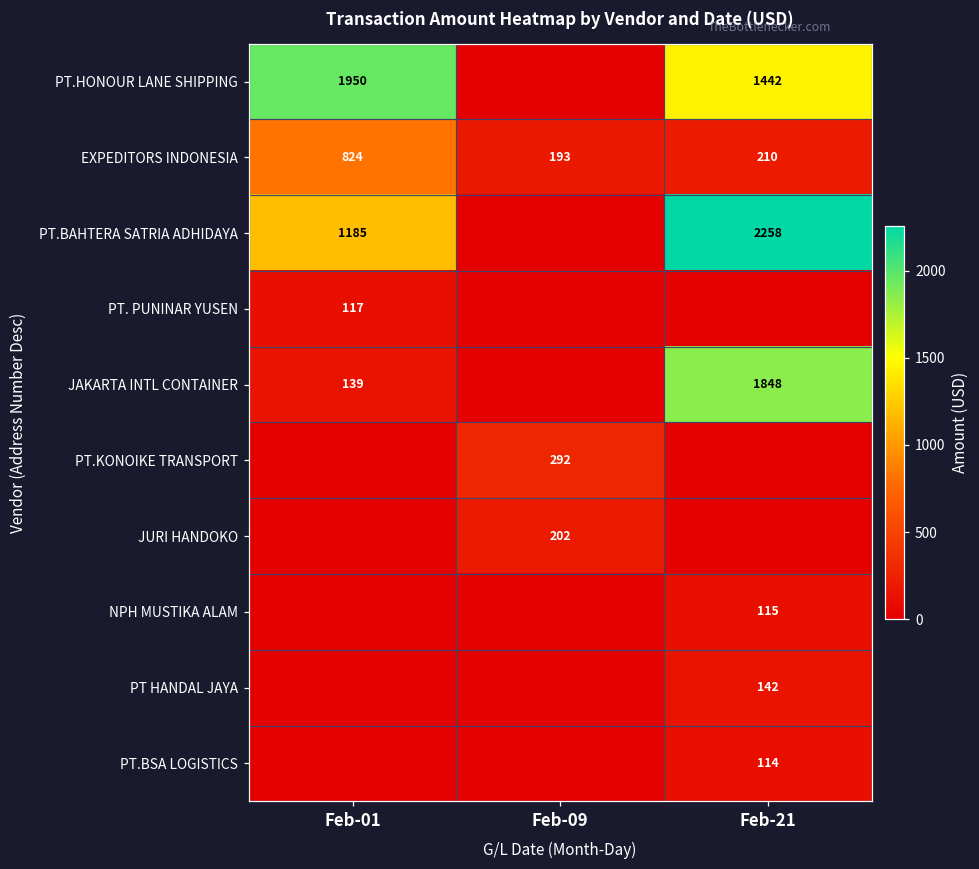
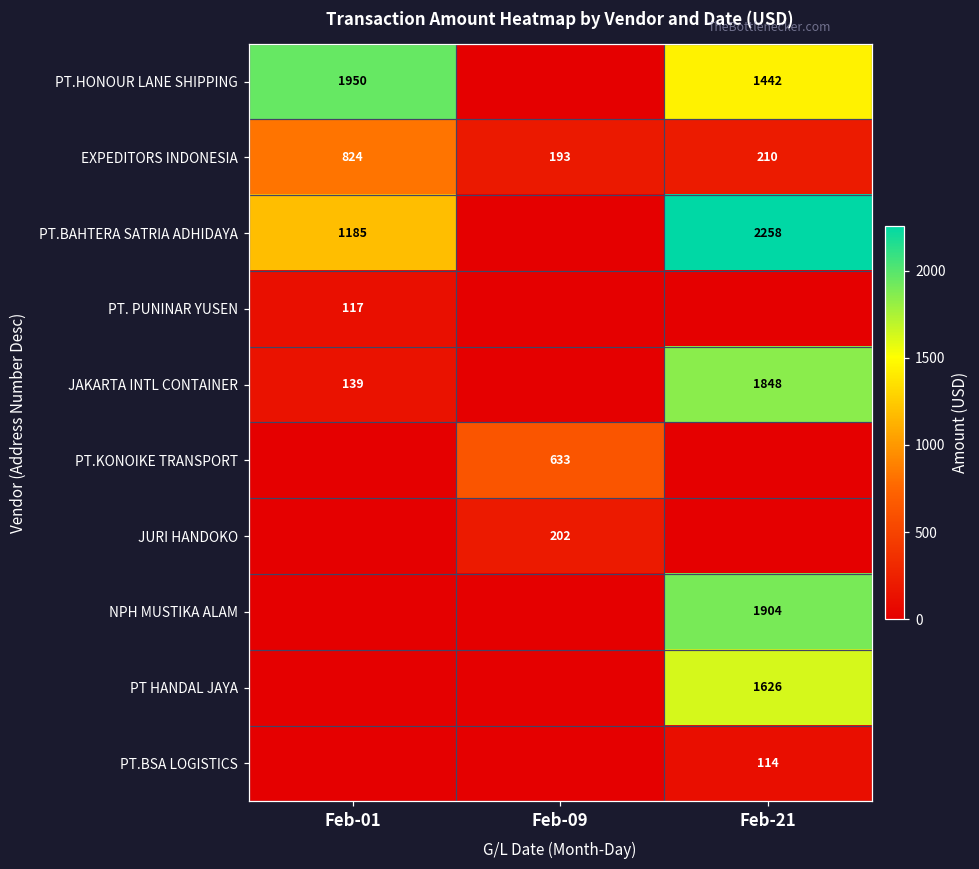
PT.KONOIKE TRANSPORT, Feb-09: 292 -> 633
NPH MUSTIKA ALAM, Feb-21: 115 -> 1904
PT HANDAL JAYA, Feb-21: 142 -> 1626
